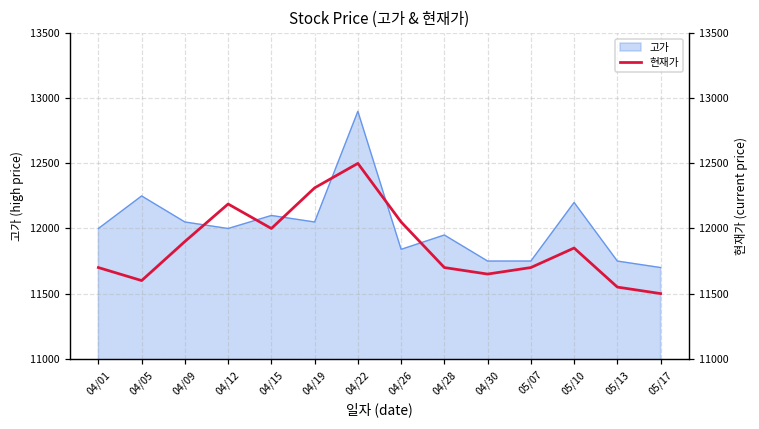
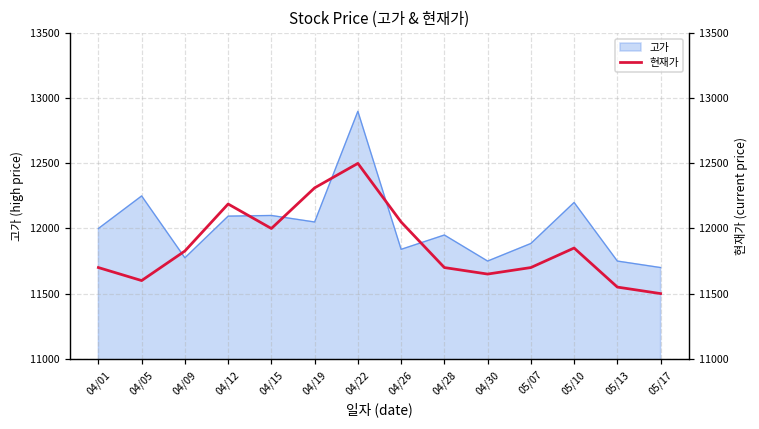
고가, 04/09: 12050 -> 11780
고가, 04/12: 12000 -> 12100
고가, 05/07: 11750 -> 11890
현재가, 04/09: 11900 -> 11830
